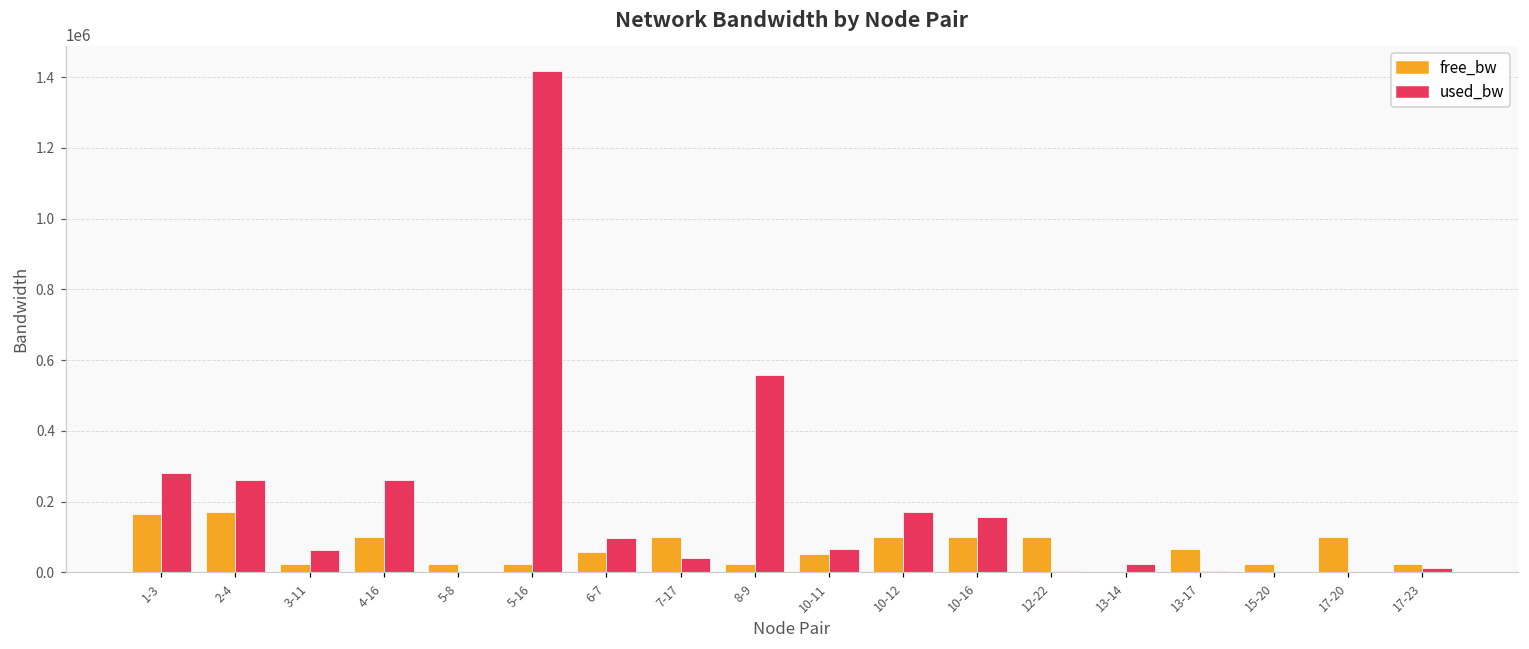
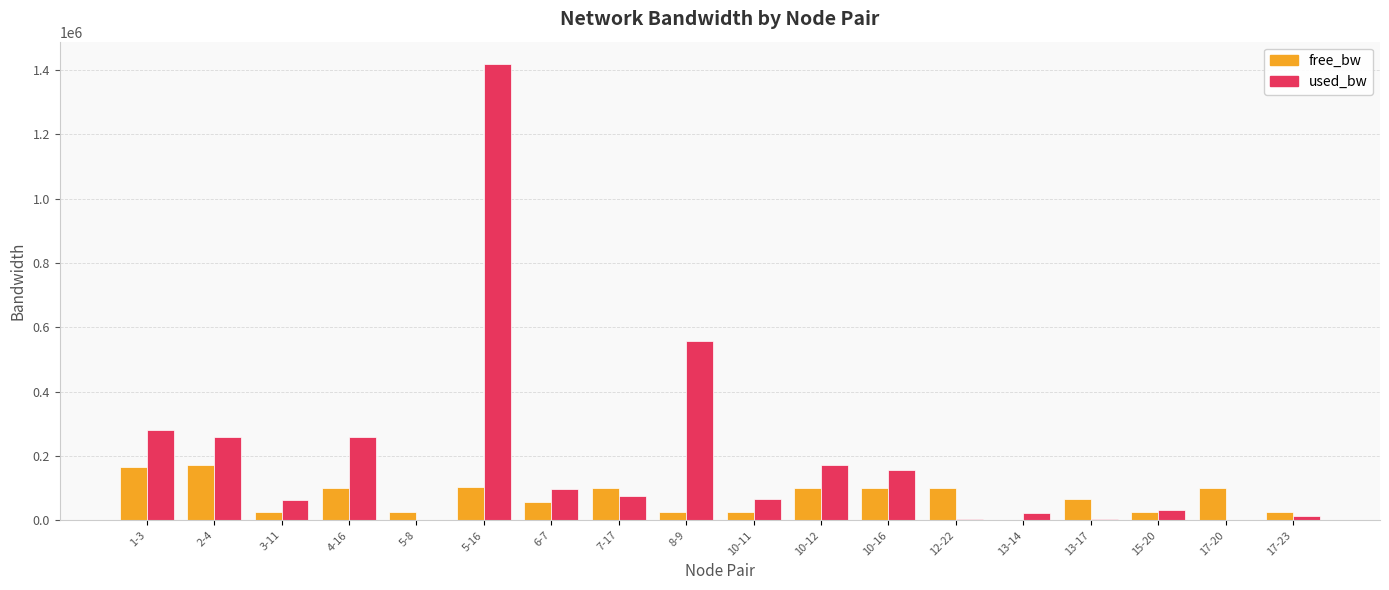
free_bw, 5-16: 20000 -> 100000
used_bw, 7-17: 40000 -> 80000
free_bw, 10-11: 50000 -> 20000
used_bw, 15-20: 0 -> 30000
